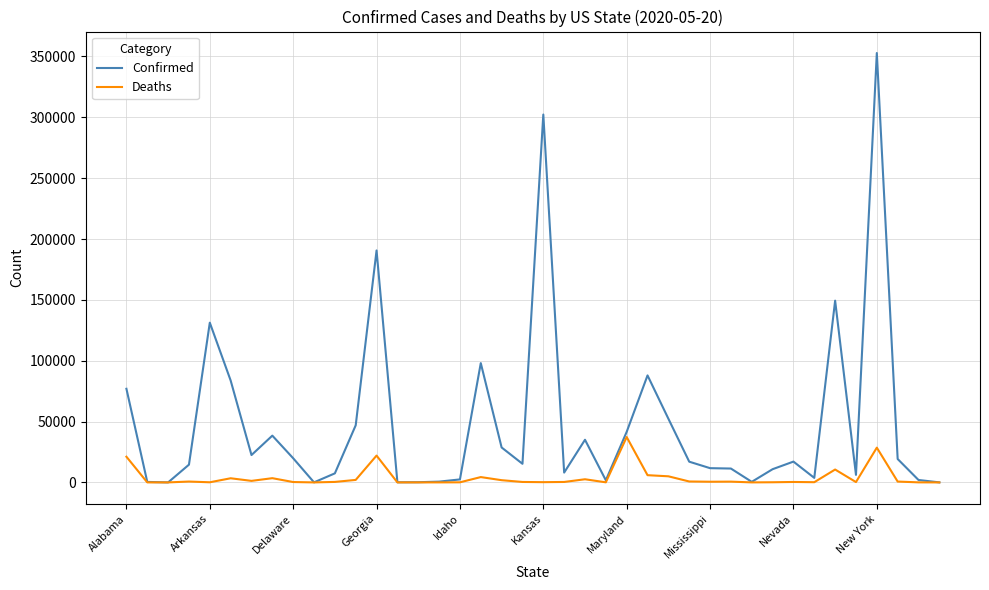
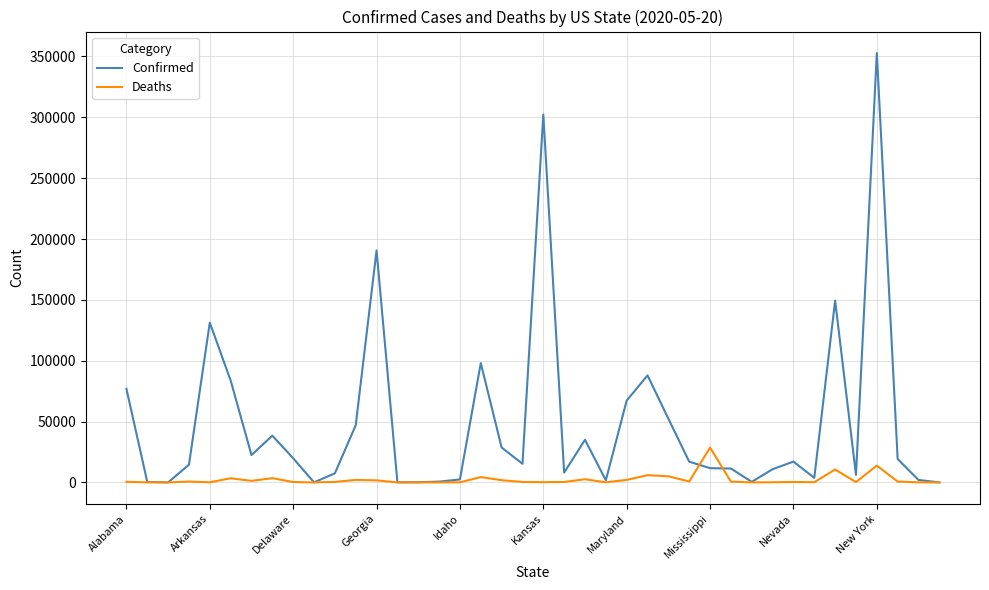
Deaths, Alabama: 21000 -> 1000
Deaths, Georgia: 22000 -> 2000
Confirmed, Maryland: 42000 -> 67000
Deaths, Maryland: 37000 -> 2000
Deaths, Mississippi: 1000 -> 29000
Deaths, New York: 29000 -> 14000
